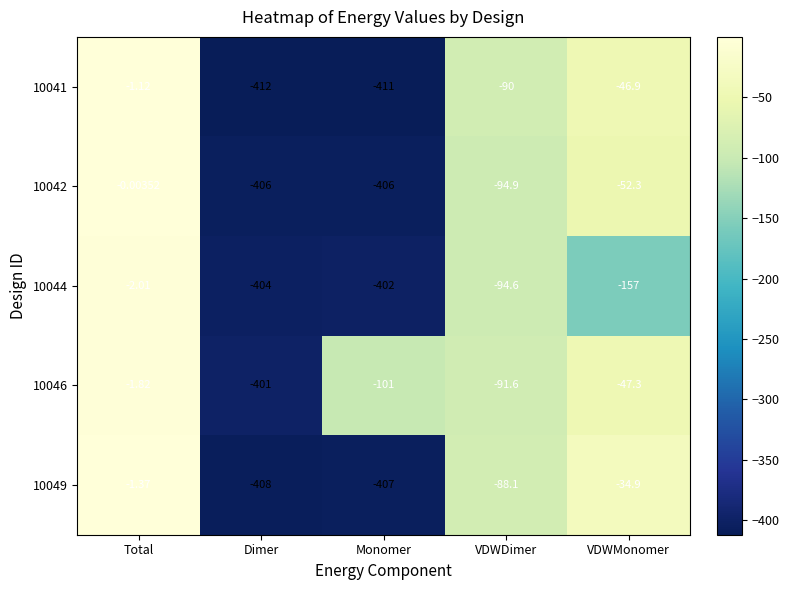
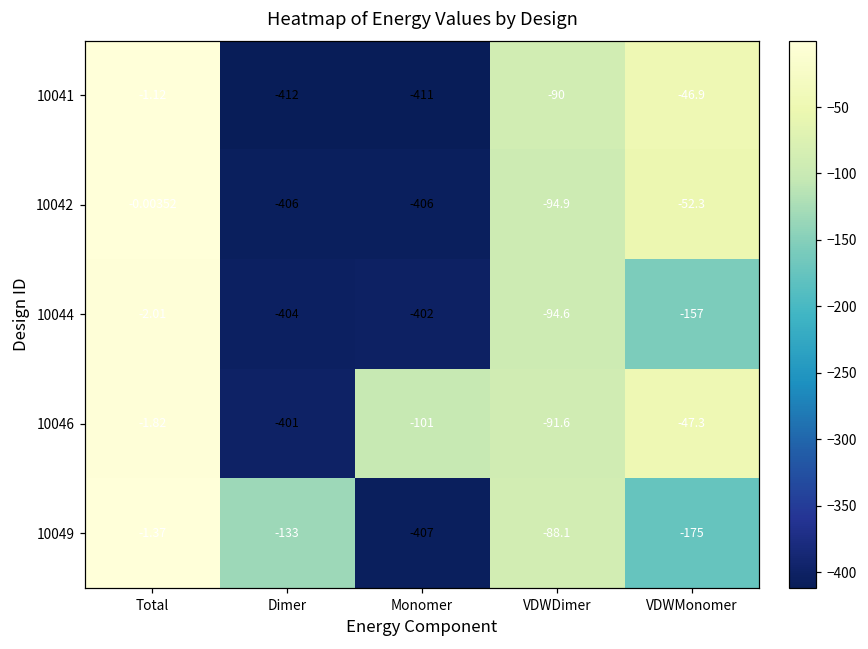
10049, Dimer: -408 -> -133
10049, VDWMonomer: -34.9 -> -175
